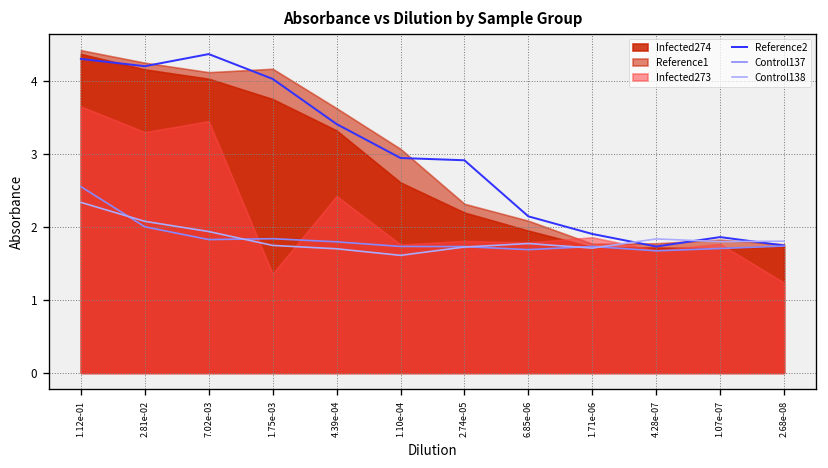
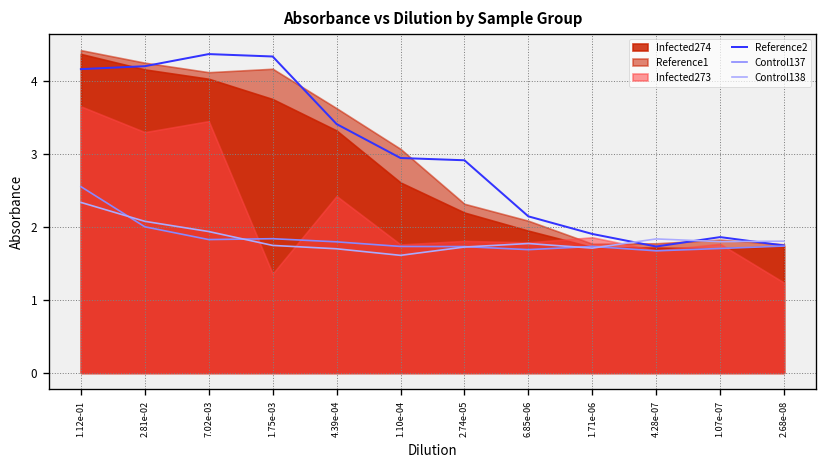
Reference2, 1.12e-01: 4.3 -> 4.2
Reference2, 1.75e-03: 4.0 -> 4.3
